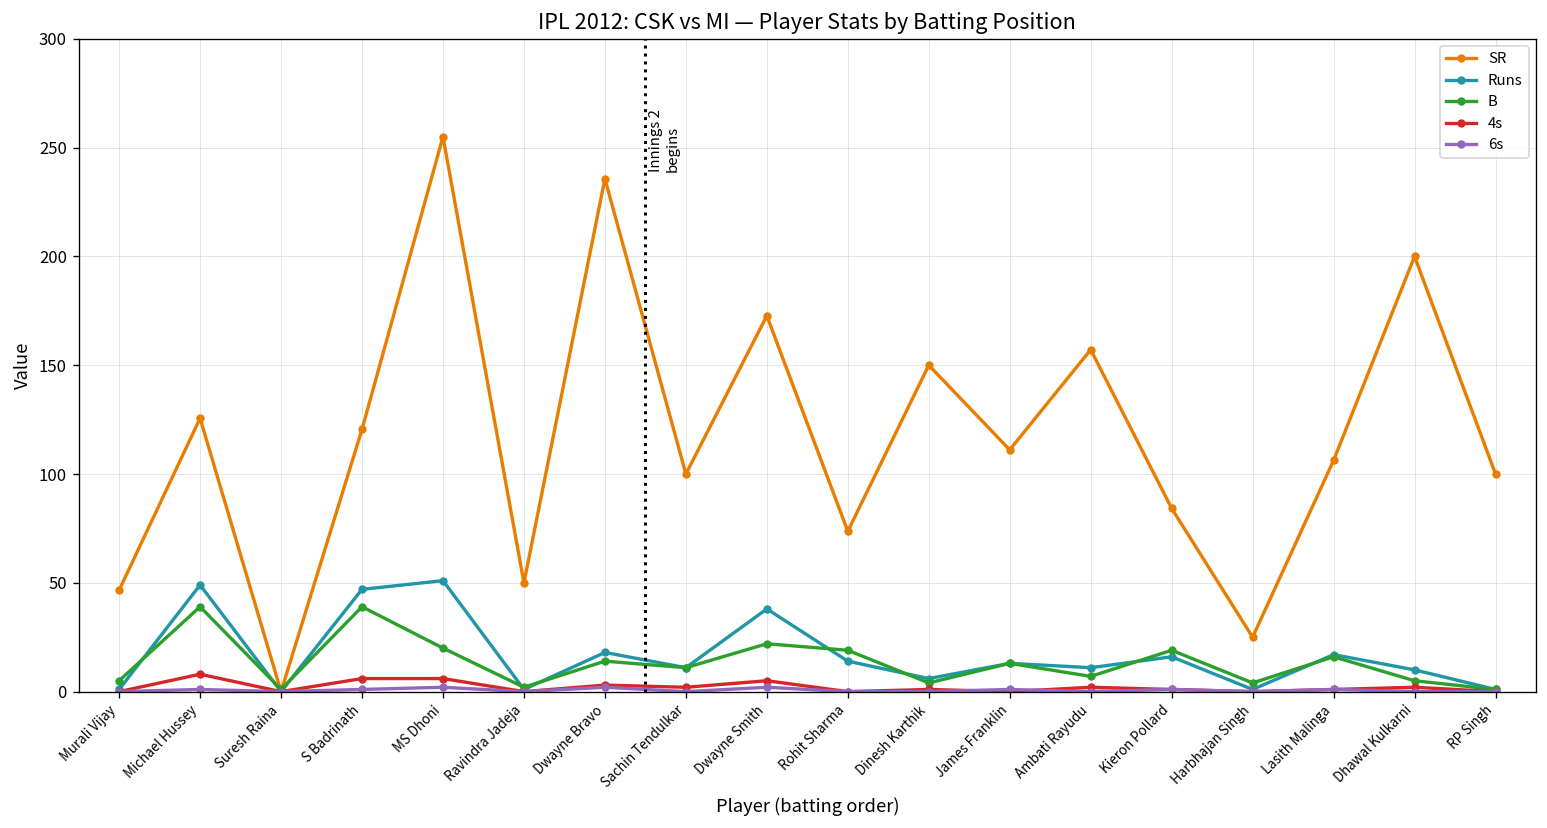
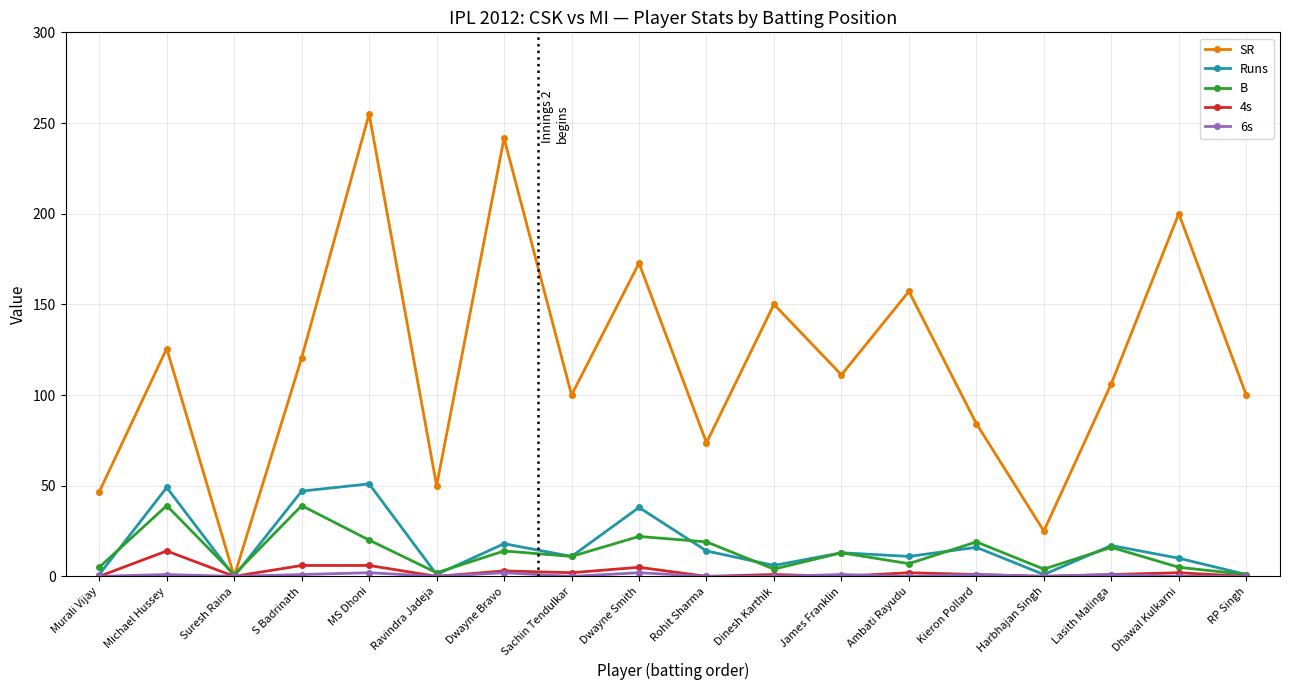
4s, Michael Hussey: 8 -> 14
SR, Dwayne Bravo: 236 -> 242
